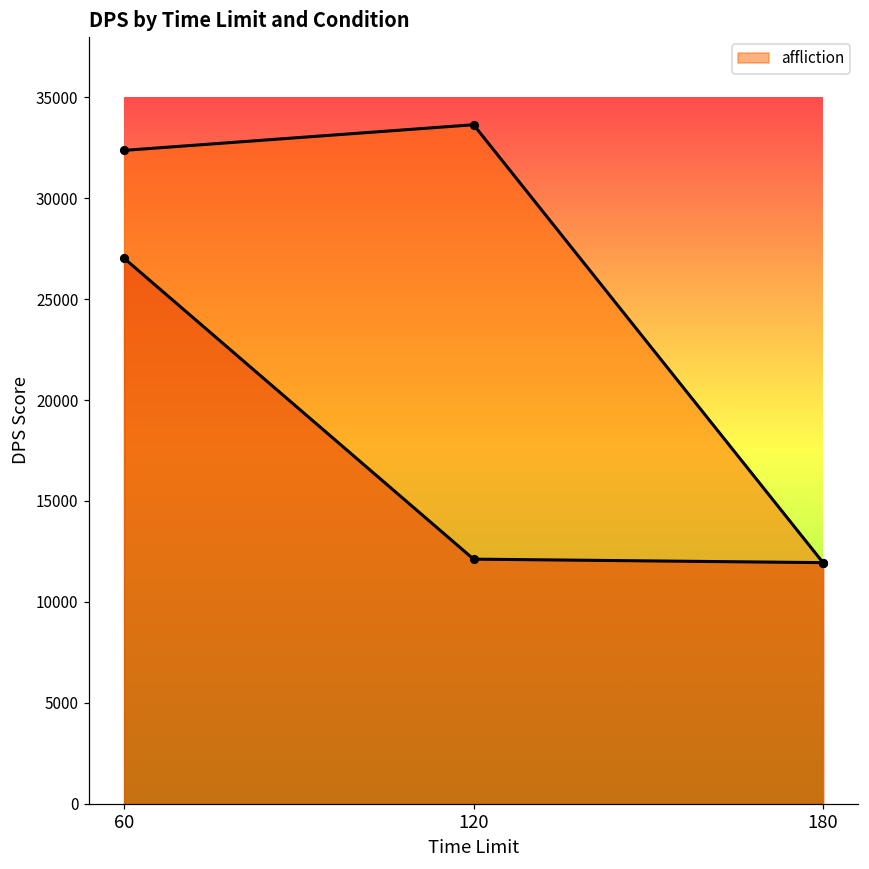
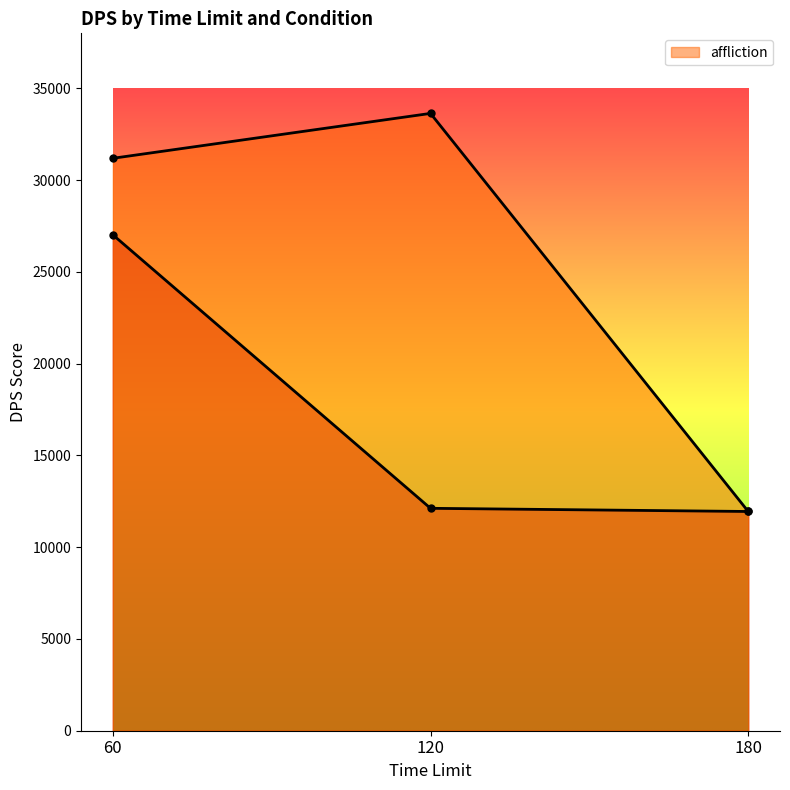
affliction, 60: 32400 -> 31200
